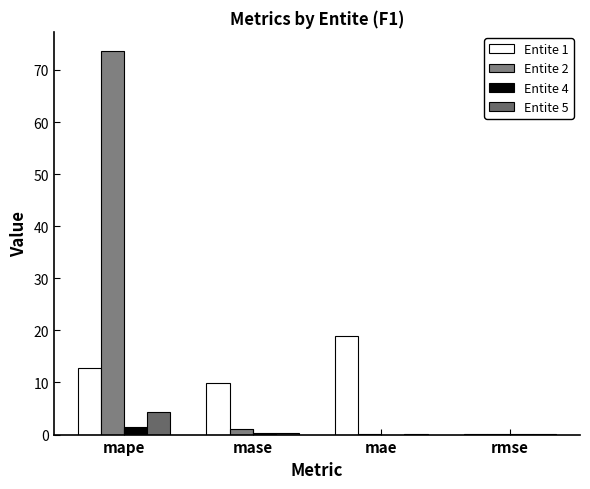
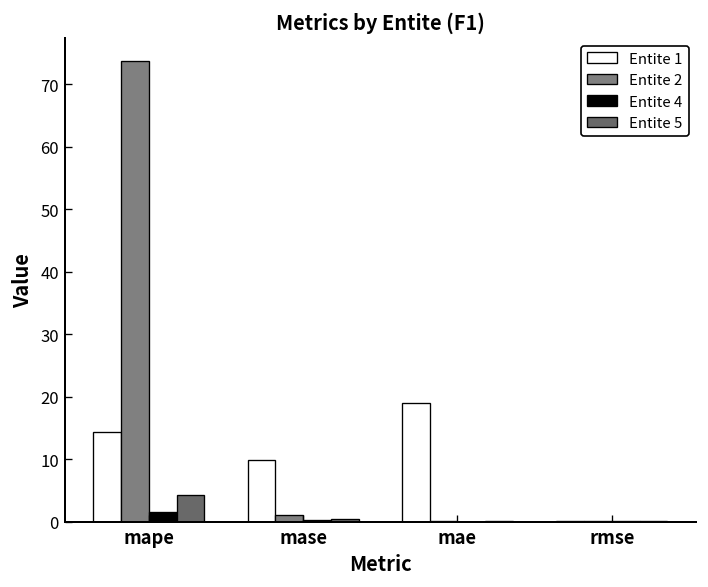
Entite 1, mape: 13 -> 14
